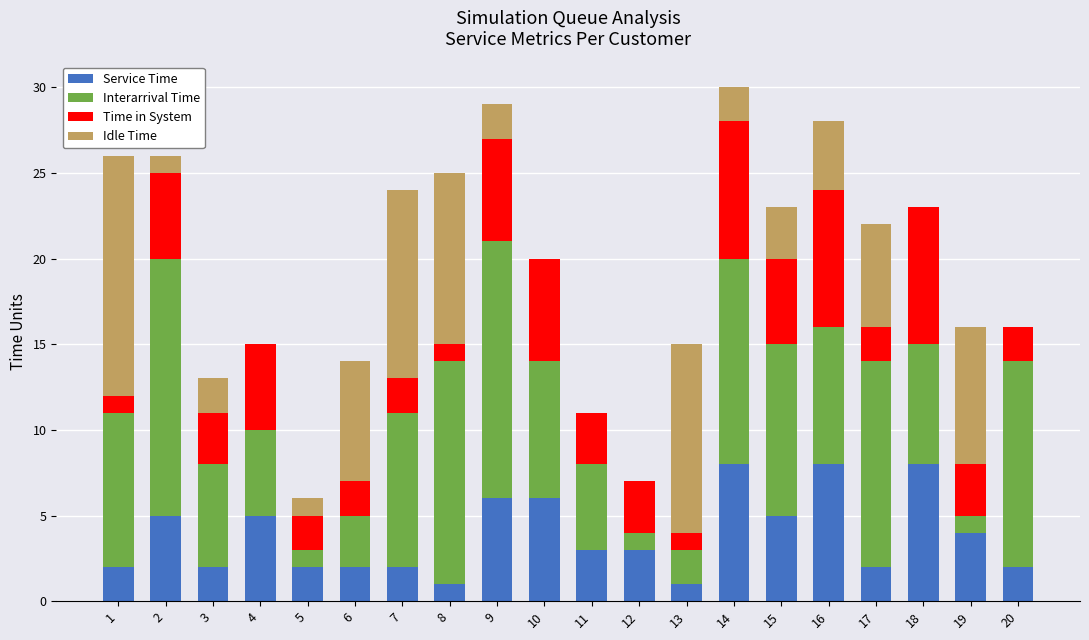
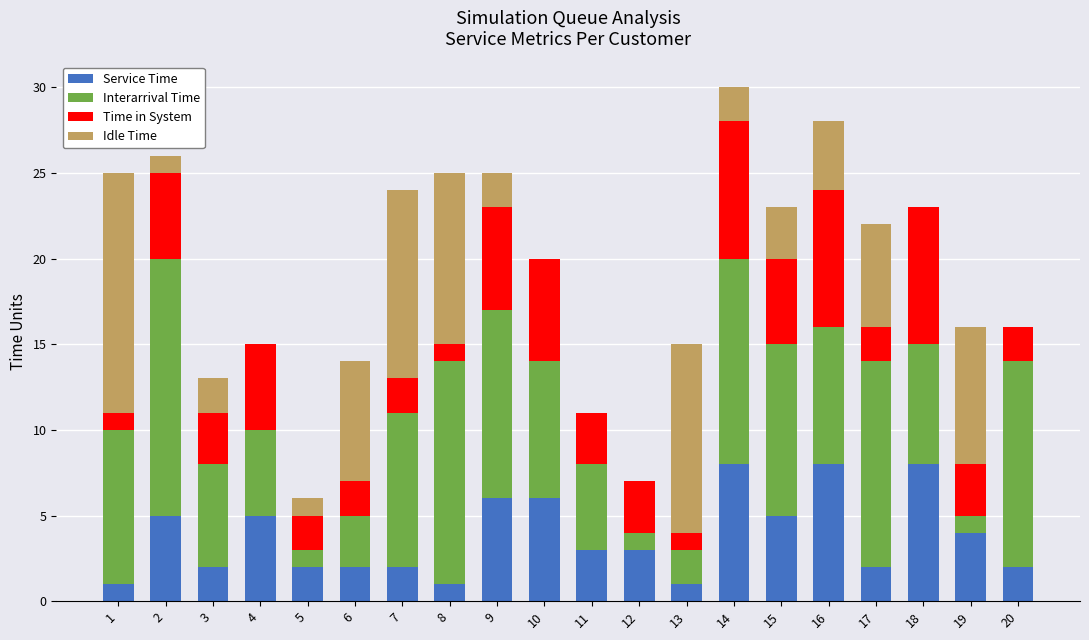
Service Time, 1: 2 -> 1
Interarrival Time, 9: 15 -> 11
